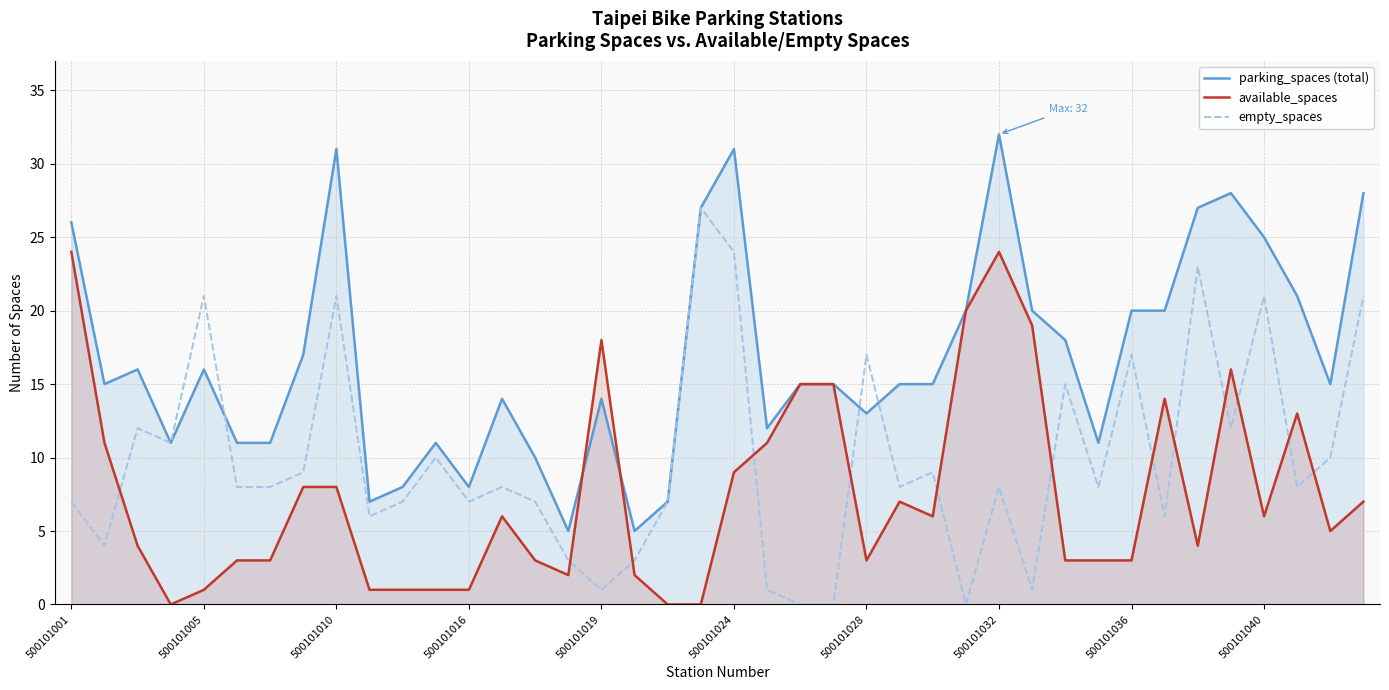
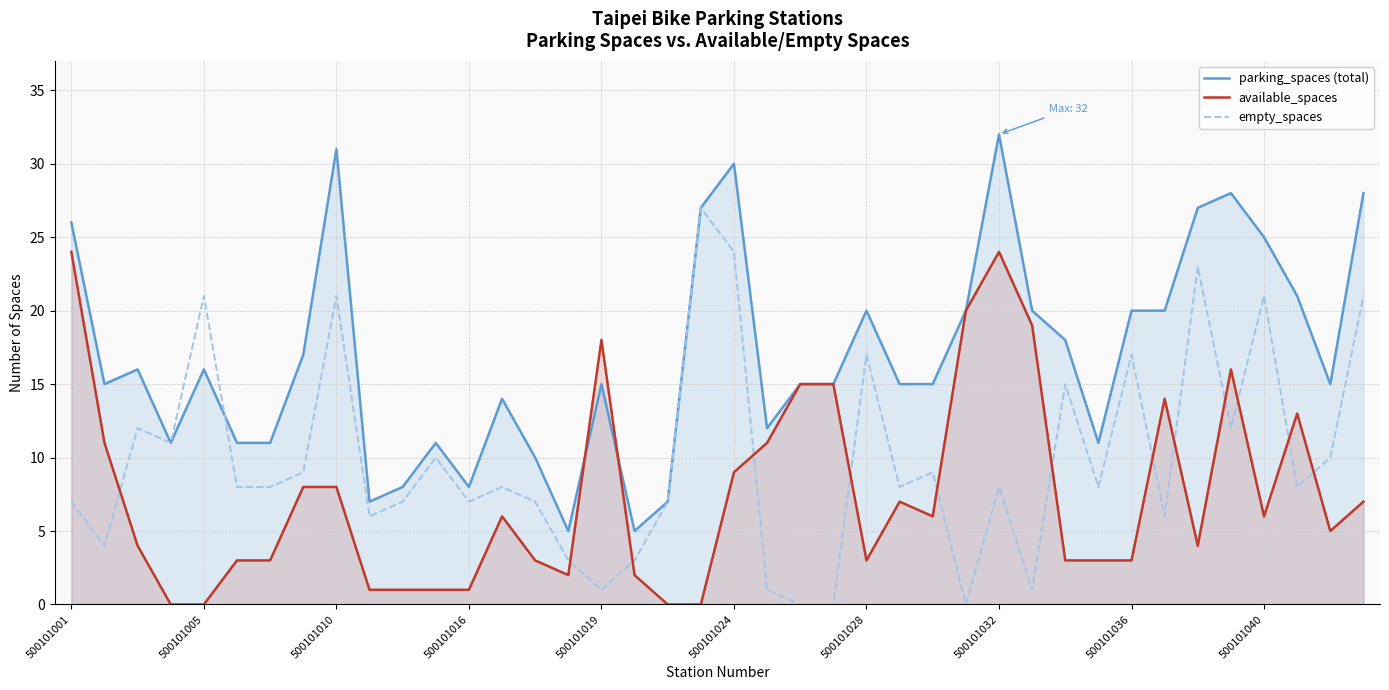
available_spaces, 500101005: 1 -> 0
parking_spaces (total), 500101019: 14 -> 15
parking_spaces (total), 500101024: 31 -> 30
parking_spaces (total), 500101028: 13 -> 20
